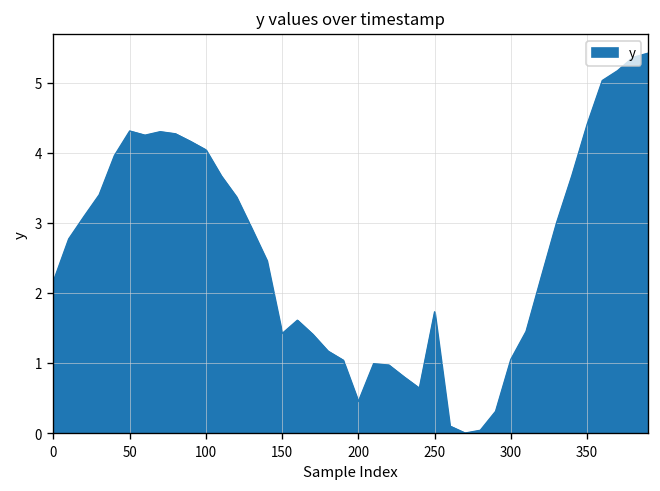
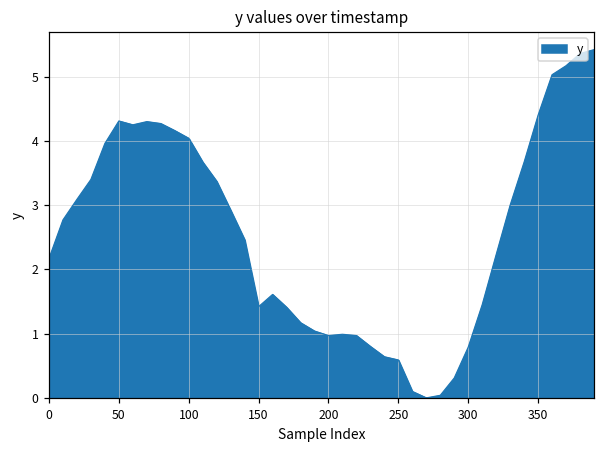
200: 0.5 -> 1.0
250: 1.7 -> 0.6
300: 1.1 -> 0.8
